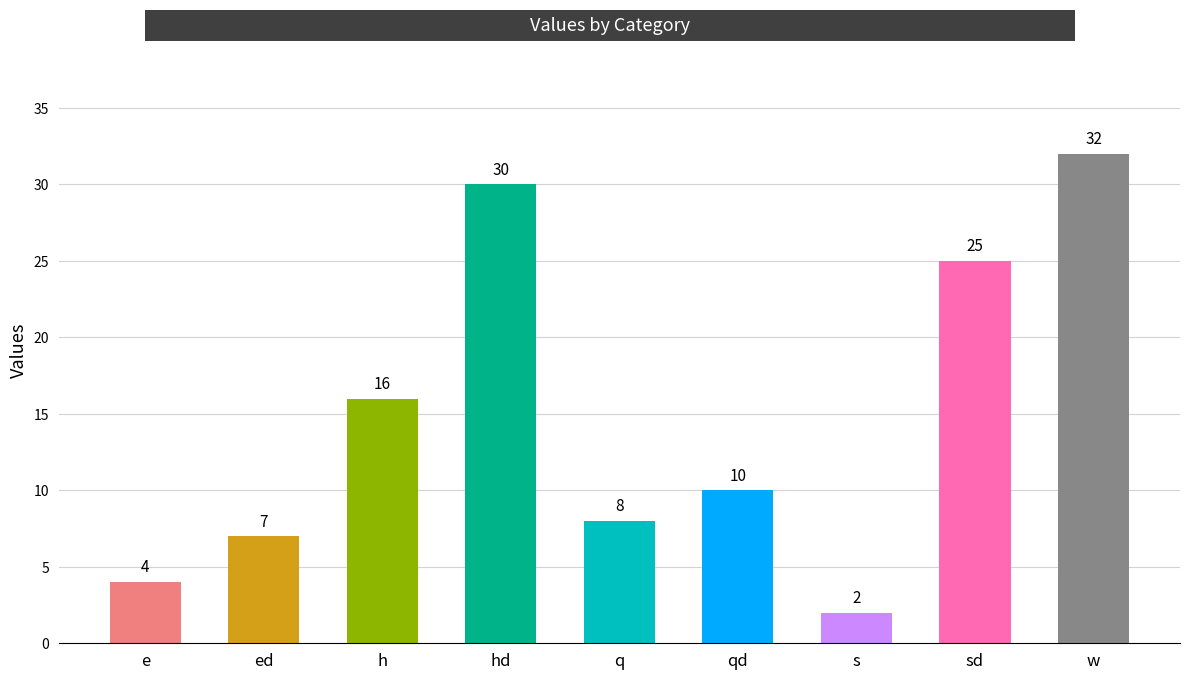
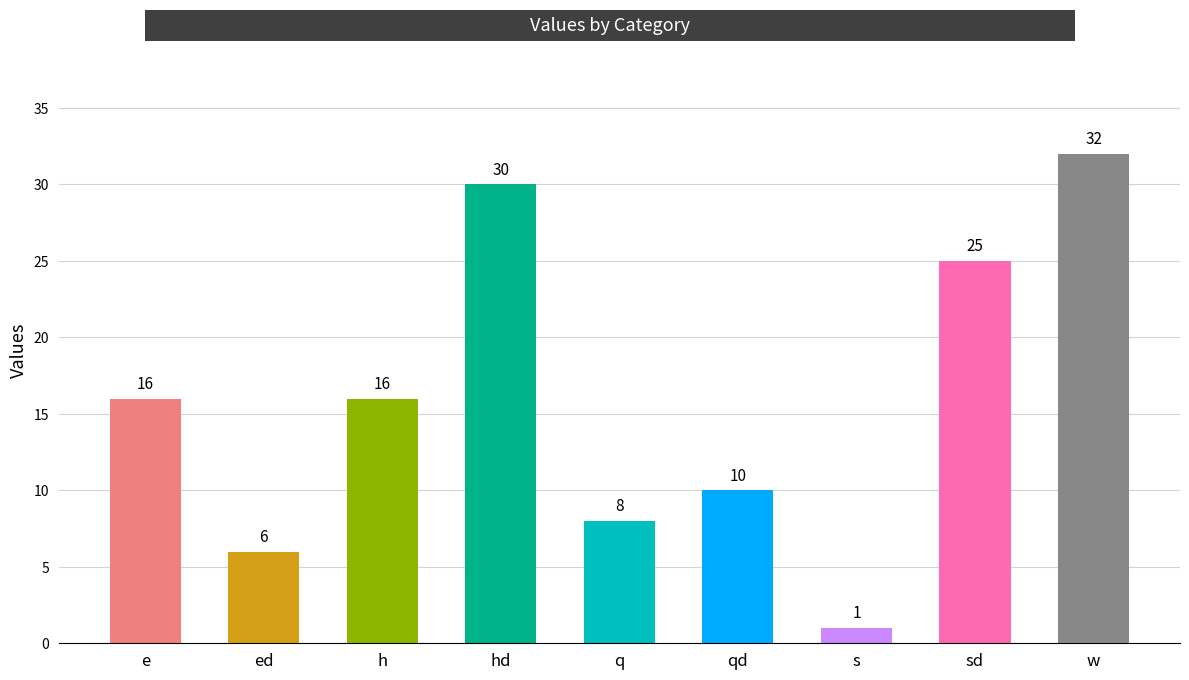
e: 4 -> 16
ed: 7 -> 6
s: 2 -> 1
